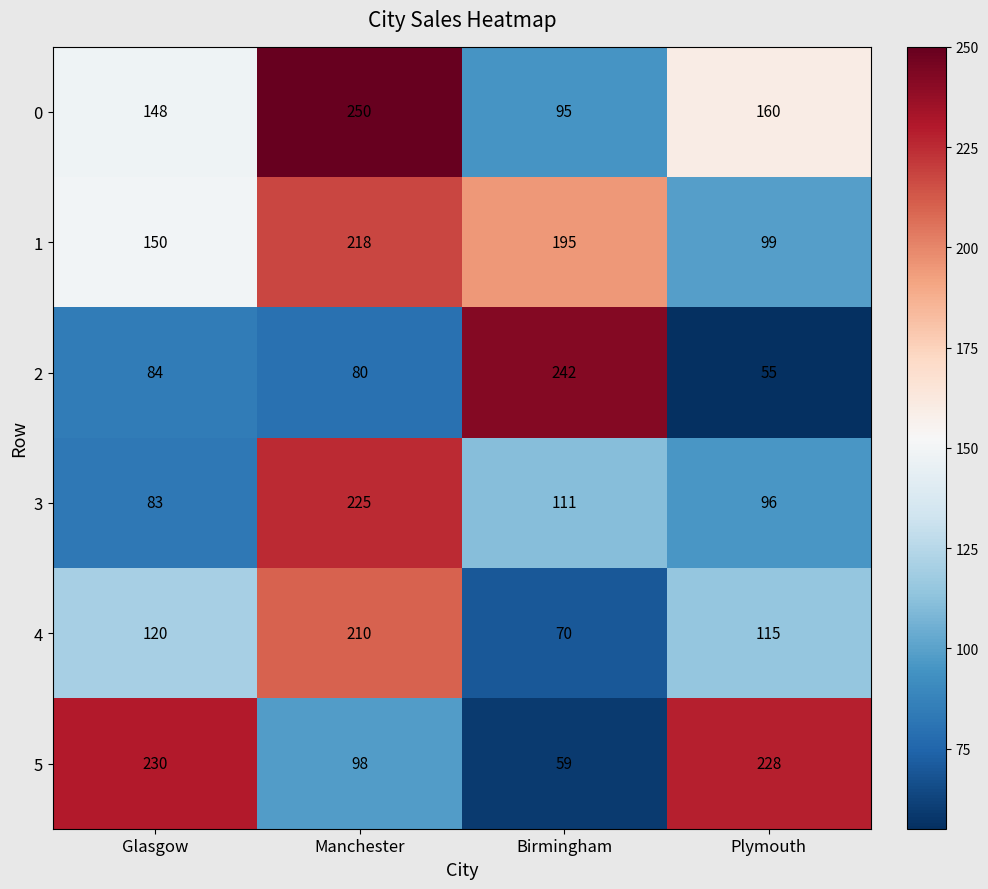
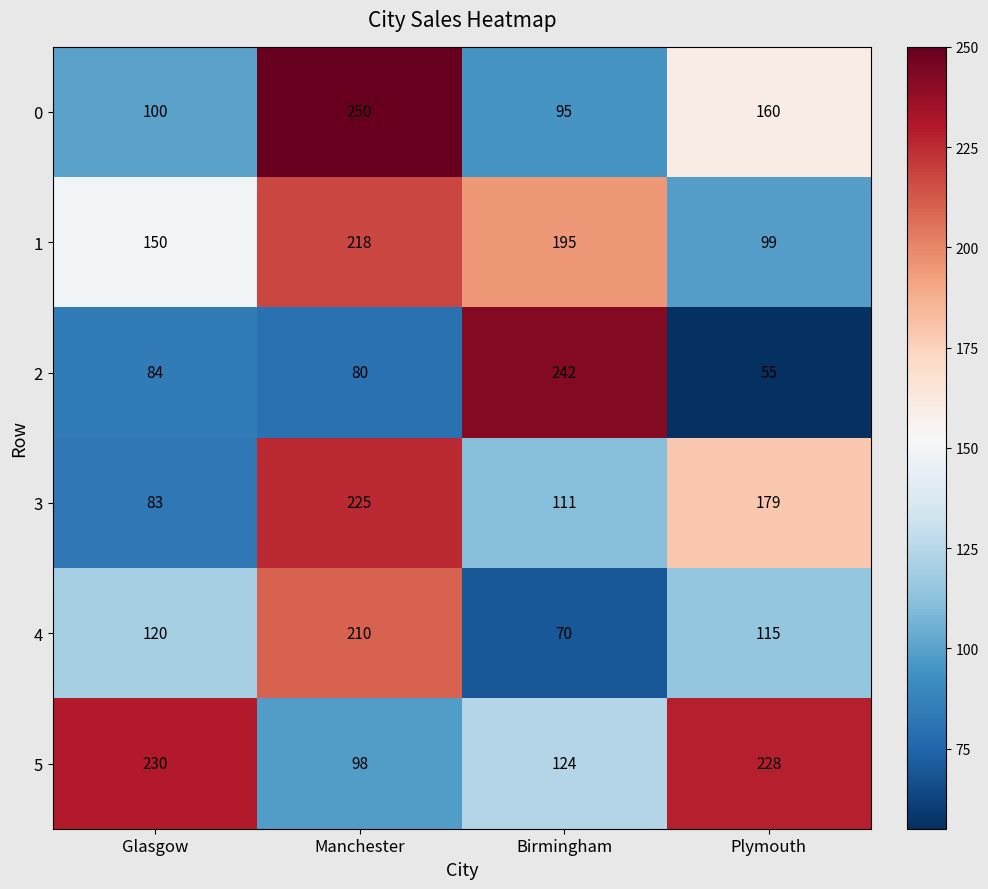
0, Glasgow: 148 -> 100
3, Plymouth: 96 -> 179
5, Birmingham: 59 -> 124
